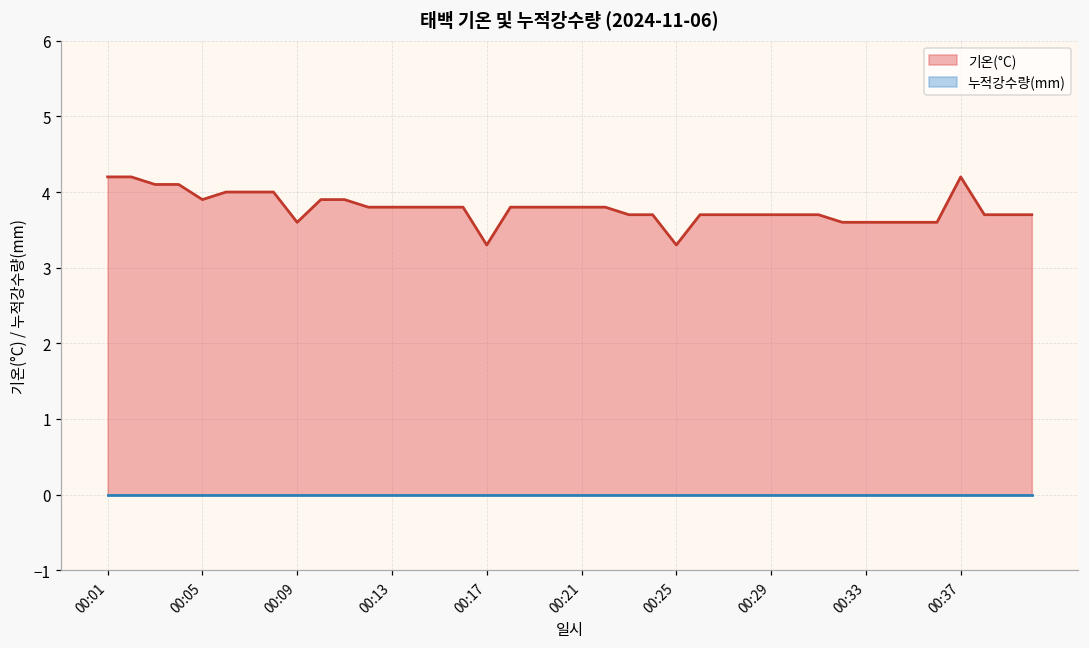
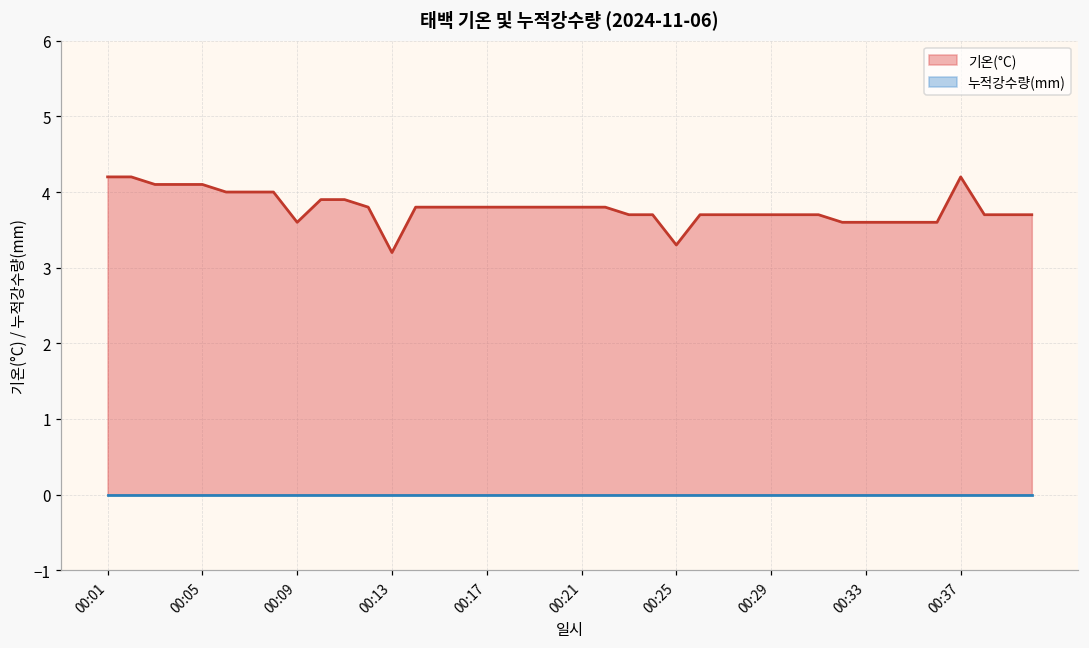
기온(°C), 00:05: 3.9 -> 4.1
기온(°C), 00:13: 3.8 -> 3.2
기온(°C), 00:17: 3.3 -> 3.8
